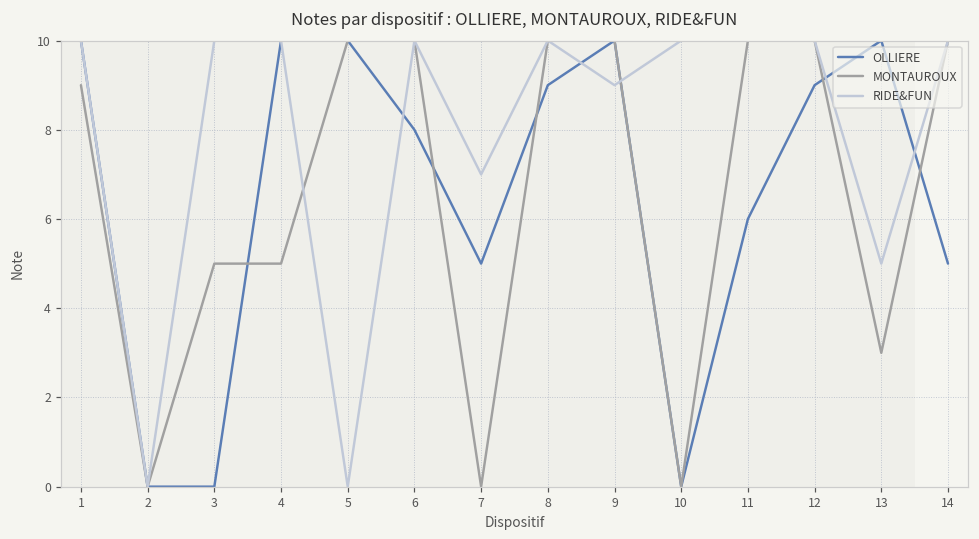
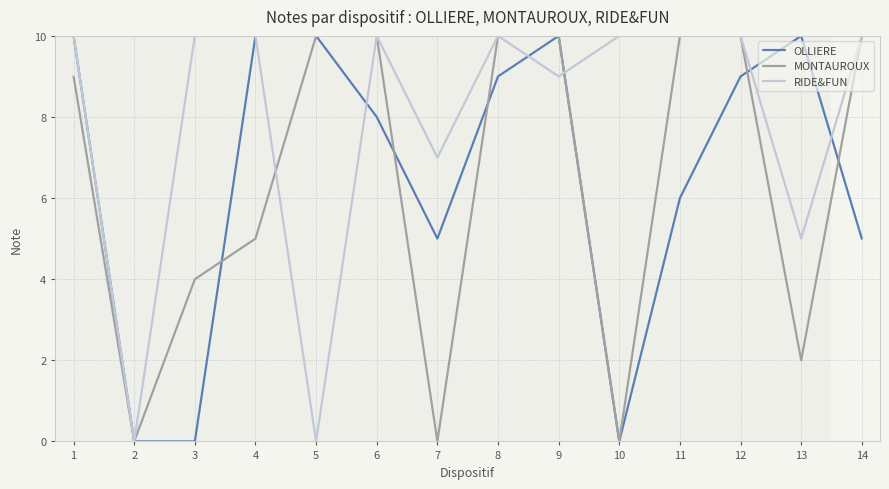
MONTAUROUX, 3: 5 -> 4
MONTAUROUX, 13: 3 -> 2
